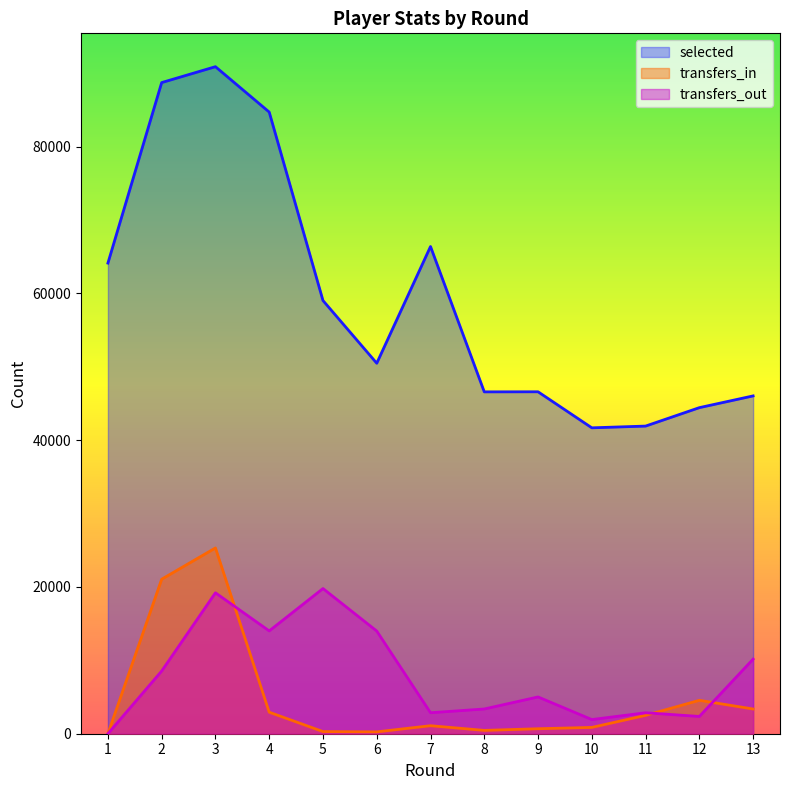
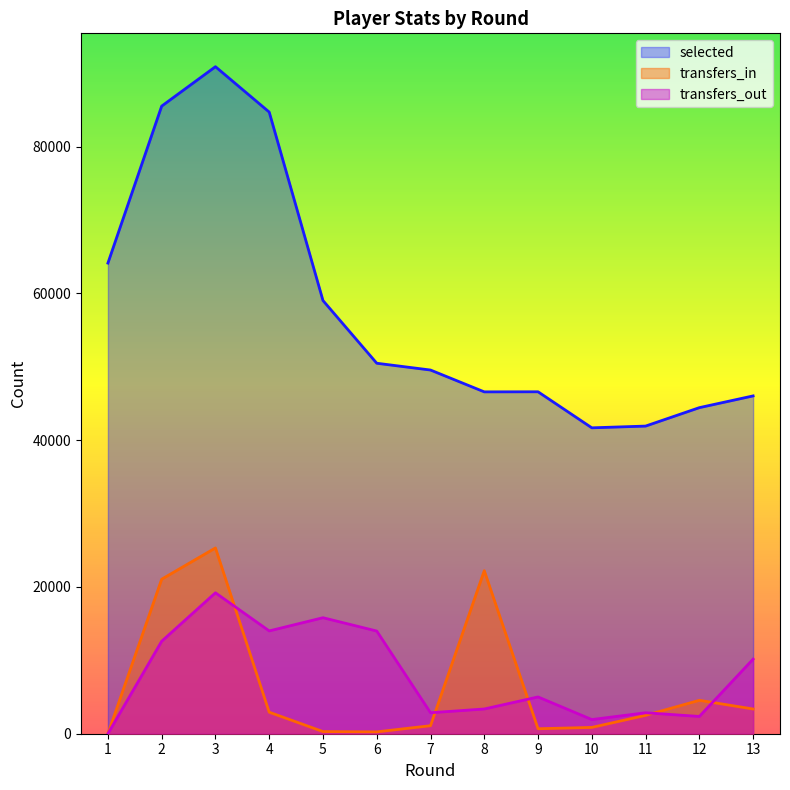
selected, 2: 89000 -> 86000
transfers_out, 2: 9000 -> 13000
transfers_out, 5: 20000 -> 16000
selected, 7: 66000 -> 50000
transfers_in, 8: 0 -> 22000
